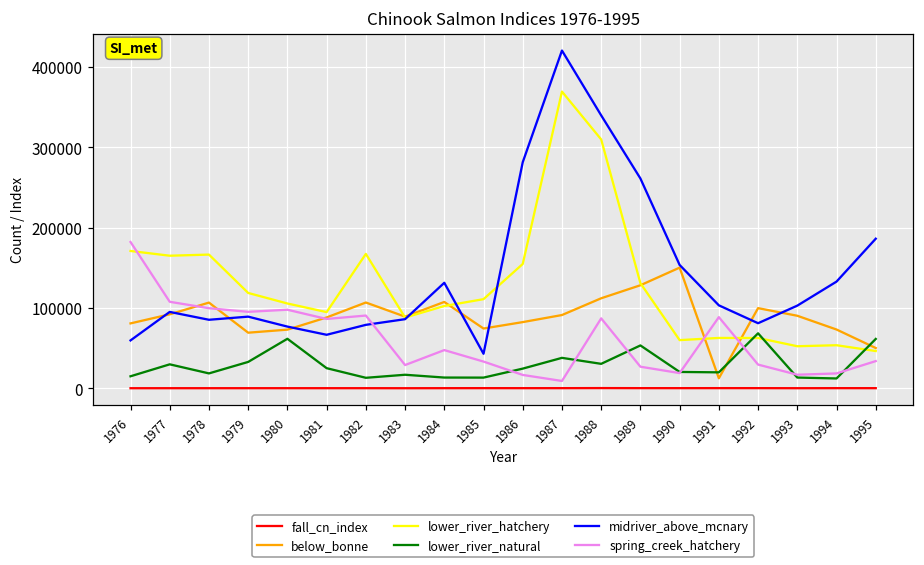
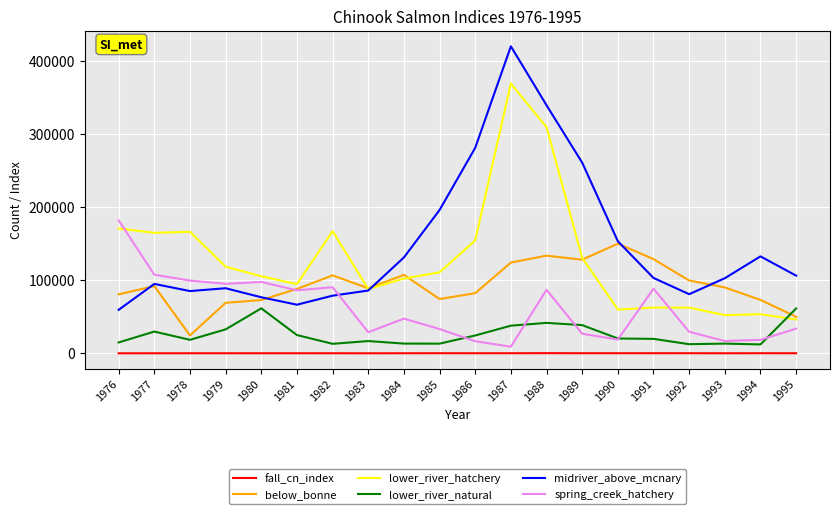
below_bonne, 1978: 110000 -> 20000
midriver_above_mcnary, 1985: 40000 -> 200000
below_bonne, 1987: 90000 -> 120000
below_bonne, 1988: 110000 -> 130000
lower_river_natural, 1988: 30000 -> 40000
lower_river_natural, 1989: 50000 -> 40000
below_bonne, 1991: 10000 -> 130000
lower_river_natural, 1992: 70000 -> 10000
midriver_above_mcnary, 1995: 190000 -> 110000
